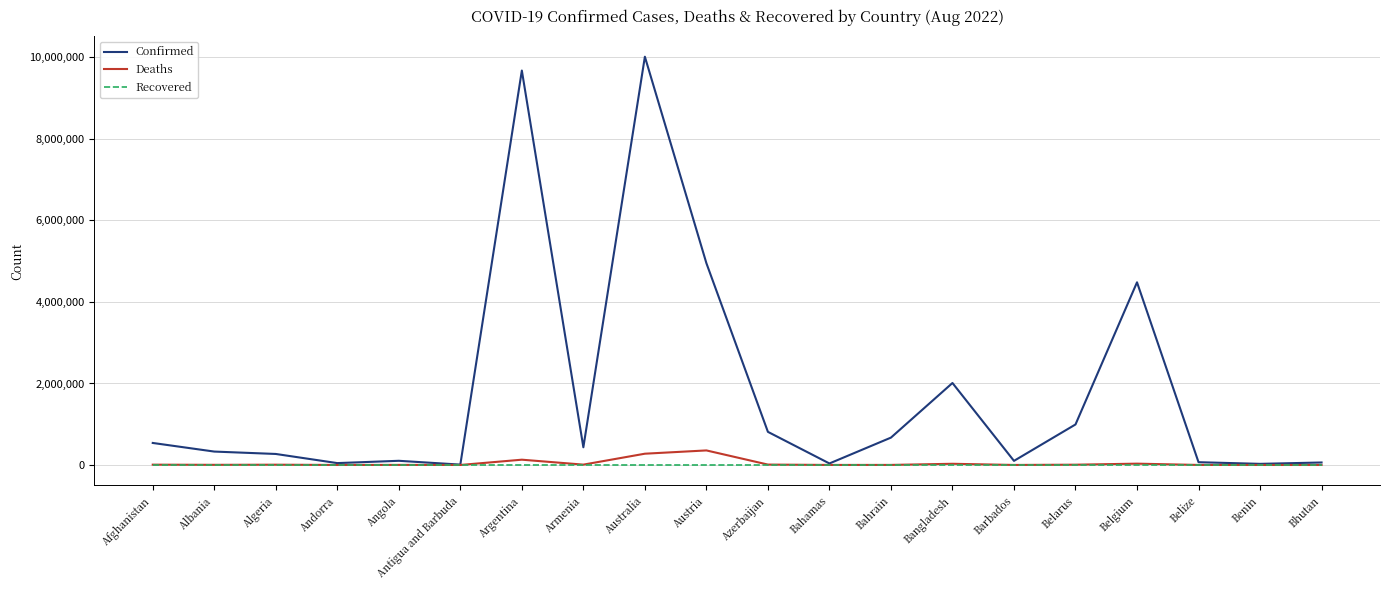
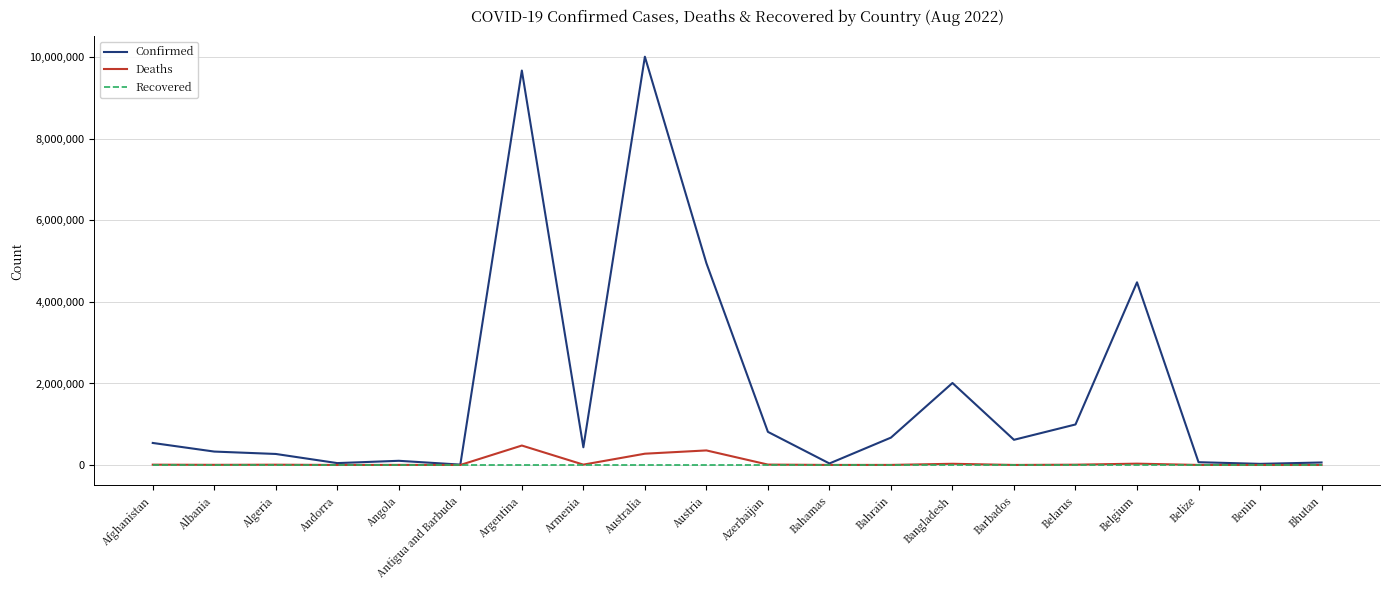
Deaths, Argentina: 100,000 -> 500,000
Confirmed, Barbados: 100,000 -> 600,000
